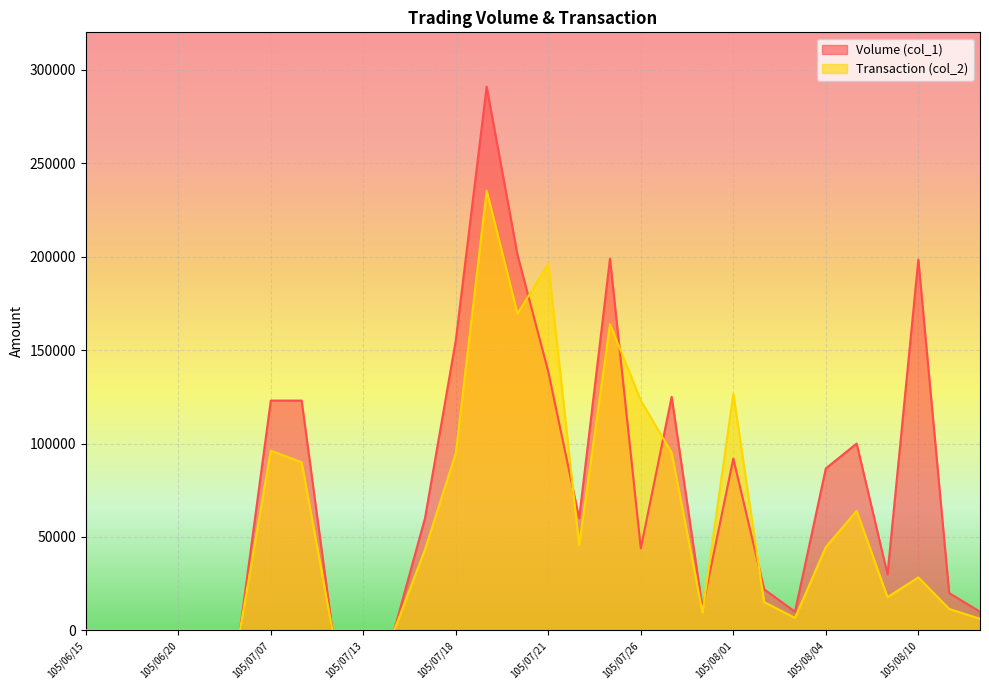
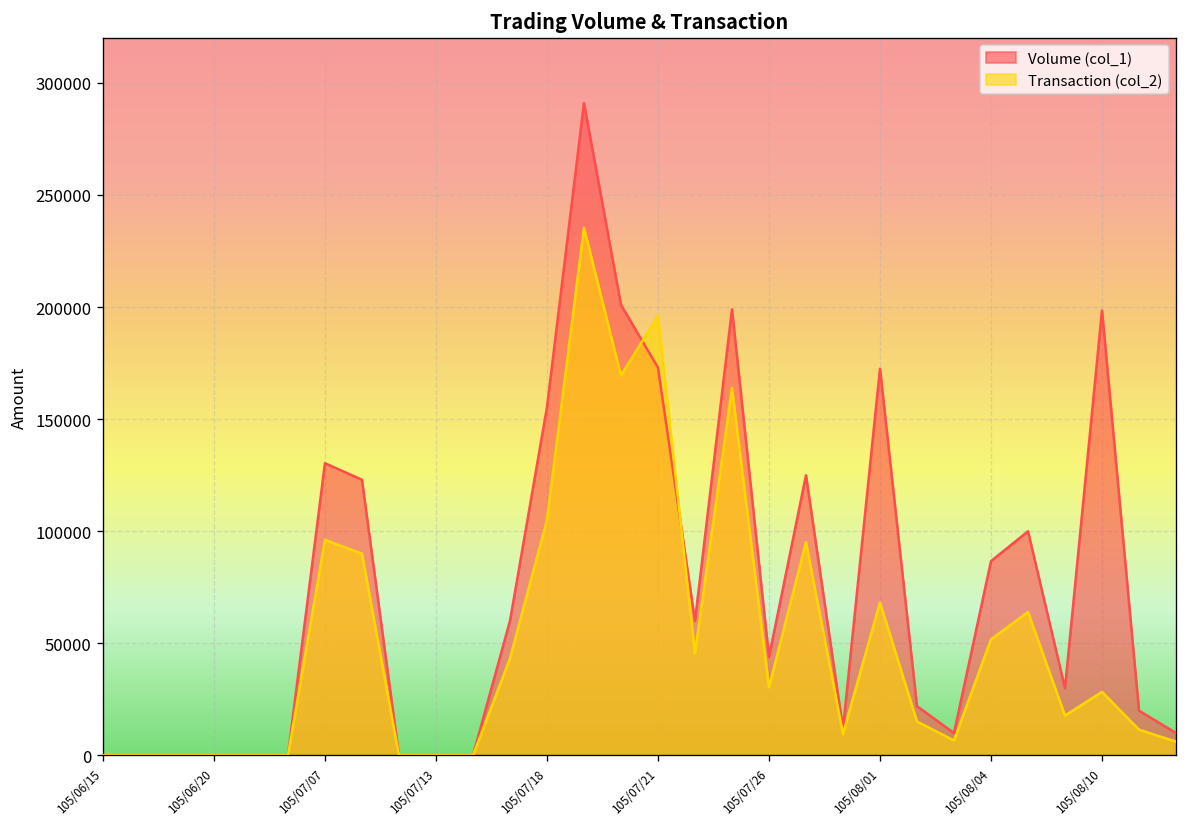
Volume (col_1), 105/07/07: 123000 -> 130000
Transaction (col_2), 105/07/18: 95000 -> 105000
Volume (col_1), 105/07/21: 138000 -> 173000
Transaction (col_2), 105/07/26: 123000 -> 30000
Volume (col_1), 105/08/01: 92000 -> 173000
Transaction (col_2), 105/08/01: 127000 -> 68000
Transaction (col_2), 105/08/04: 45000 -> 52000
